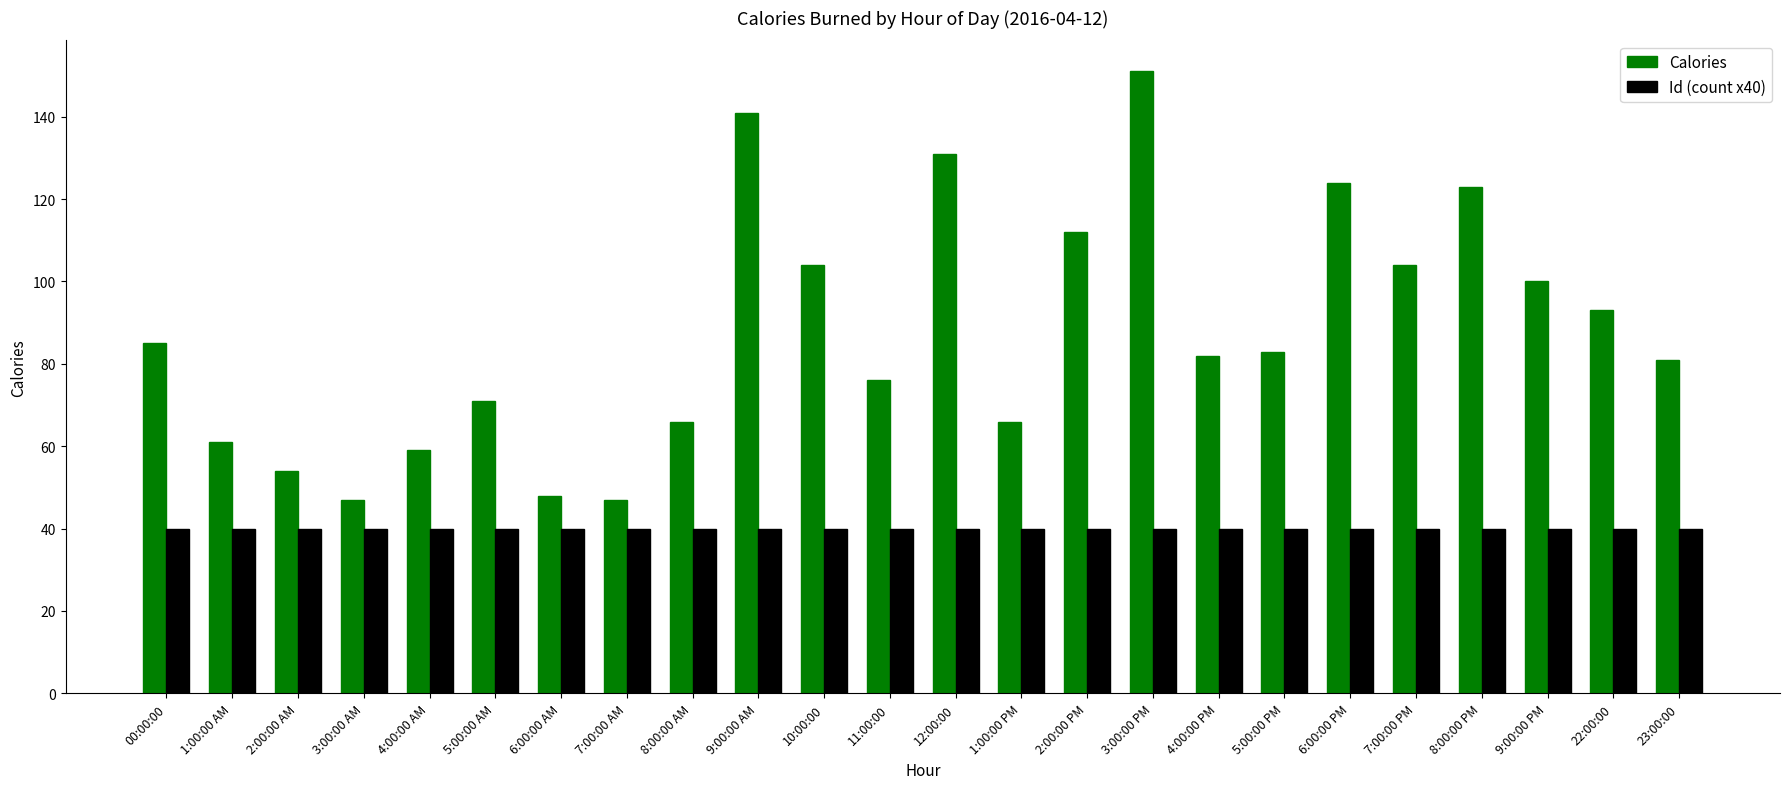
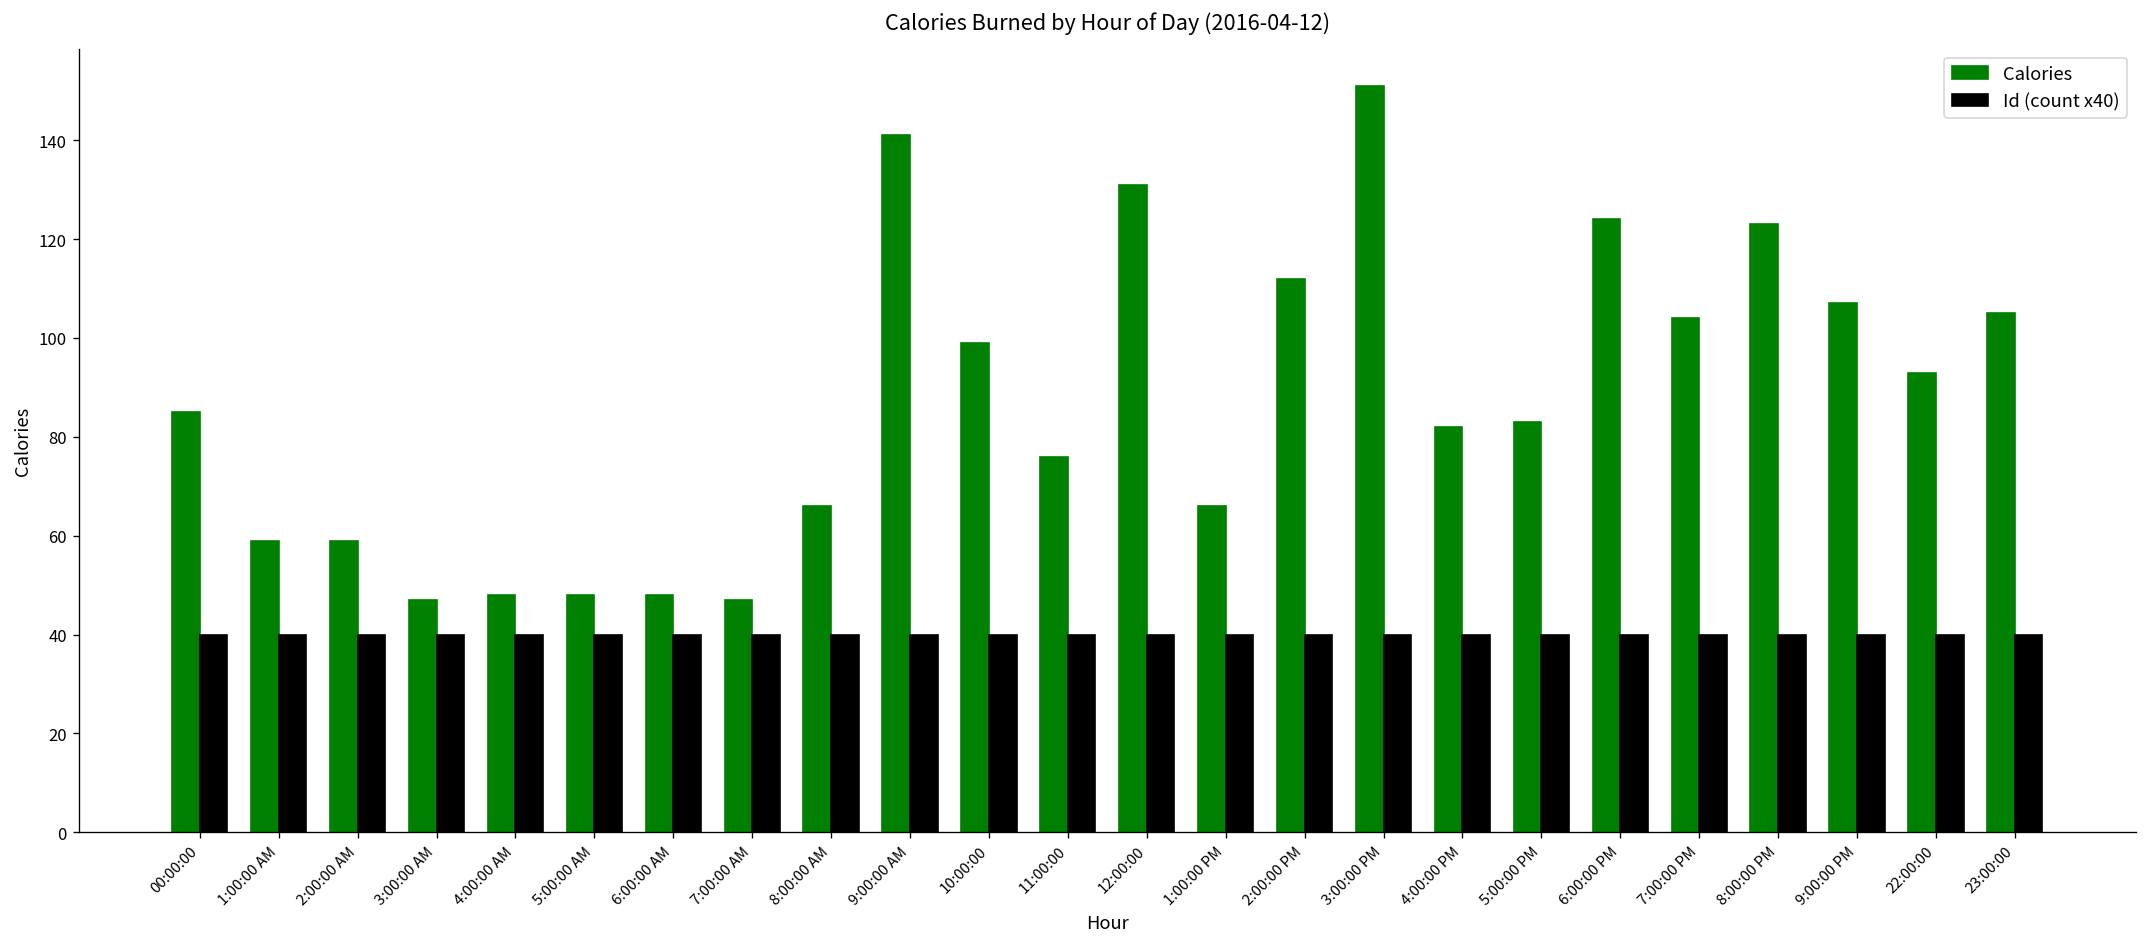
Calories, 1:00:00 AM: 61 -> 59
Calories, 2:00:00 AM: 54 -> 59
Calories, 4:00:00 AM: 59 -> 48
Calories, 5:00:00 AM: 71 -> 48
Calories, 10:00:00: 104 -> 99
Calories, 9:00:00 PM: 100 -> 107
Calories, 23:00:00: 81 -> 105
